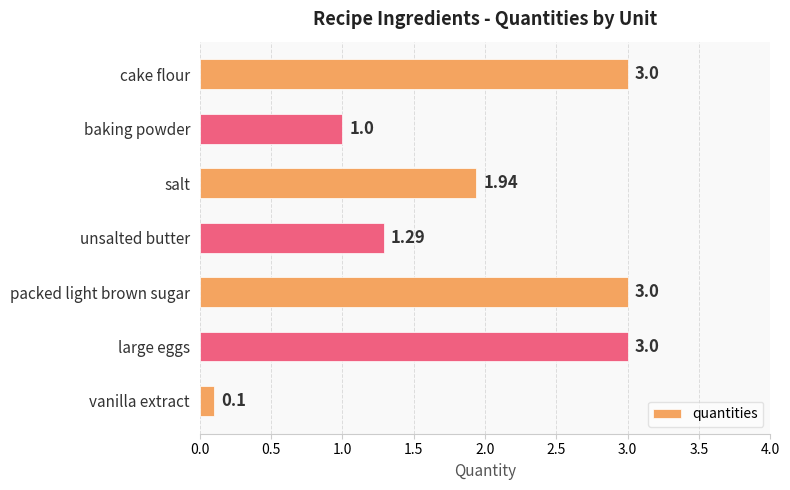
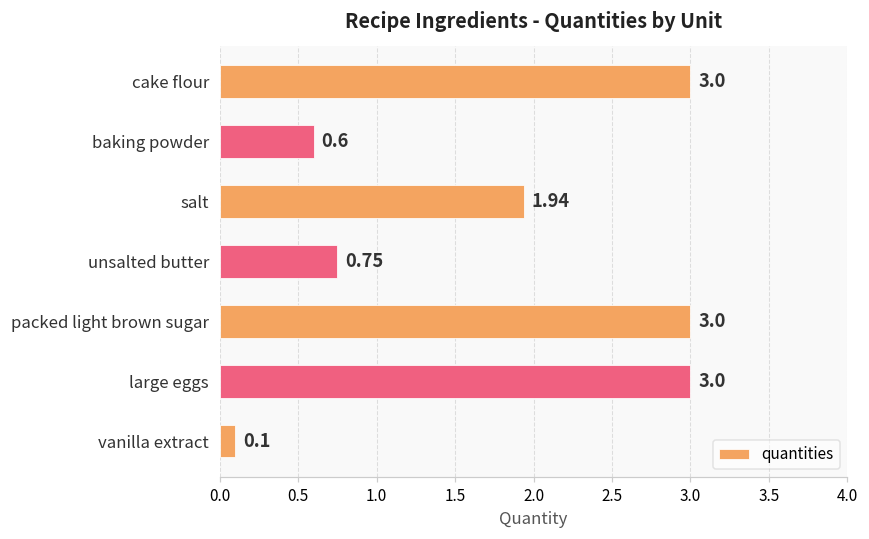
baking powder: 1.0 -> 0.6
unsalted butter: 1.29 -> 0.75
